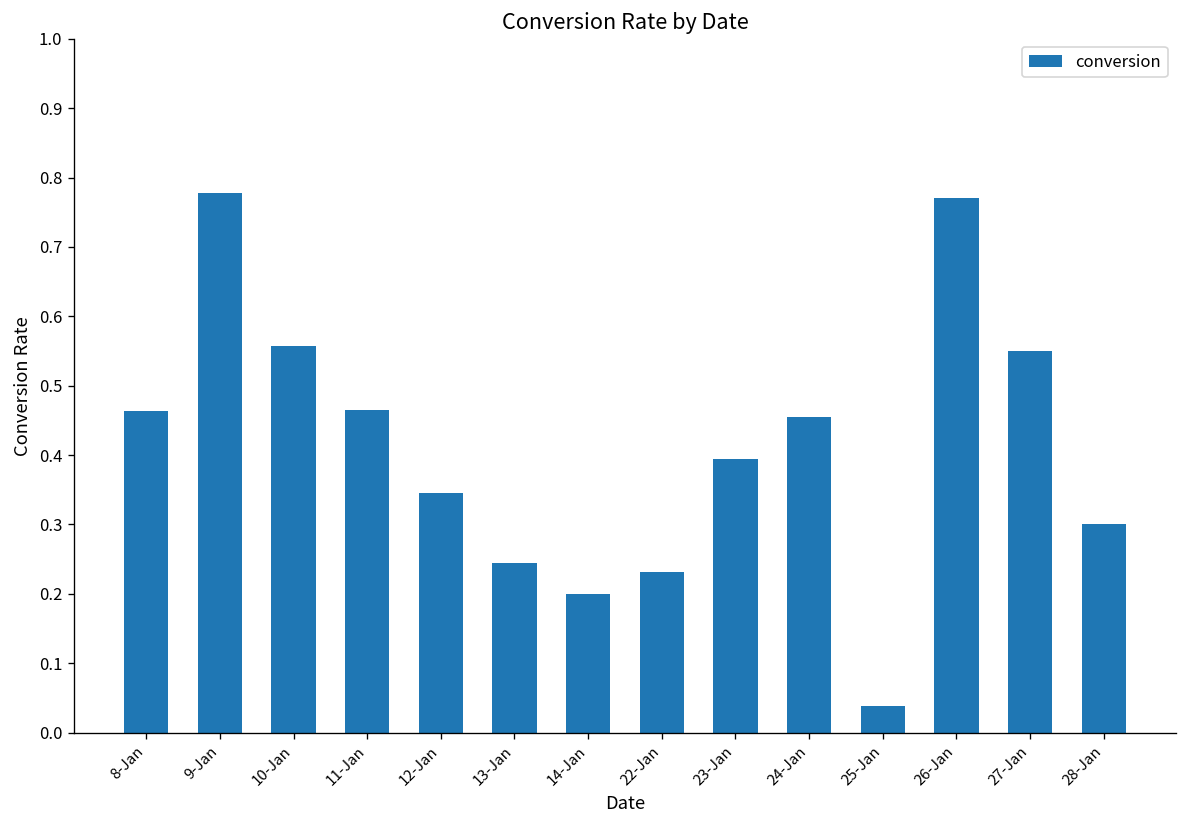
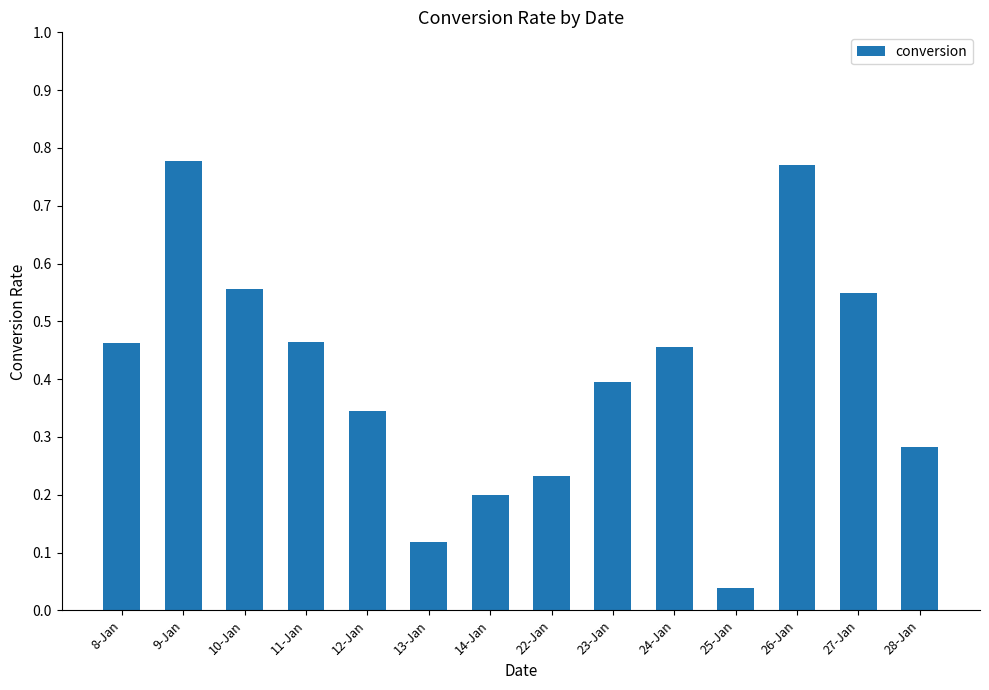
13-Jan: 0.24 -> 0.12
28-Jan: 0.30 -> 0.28
